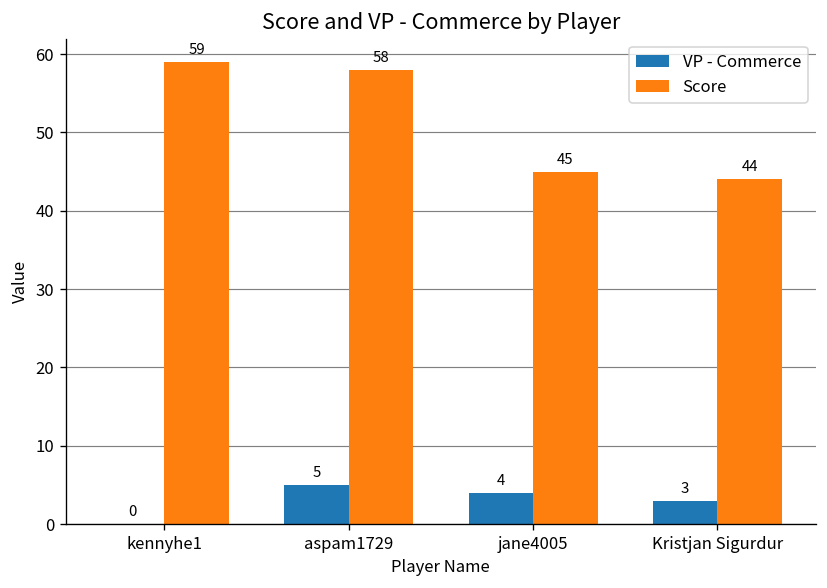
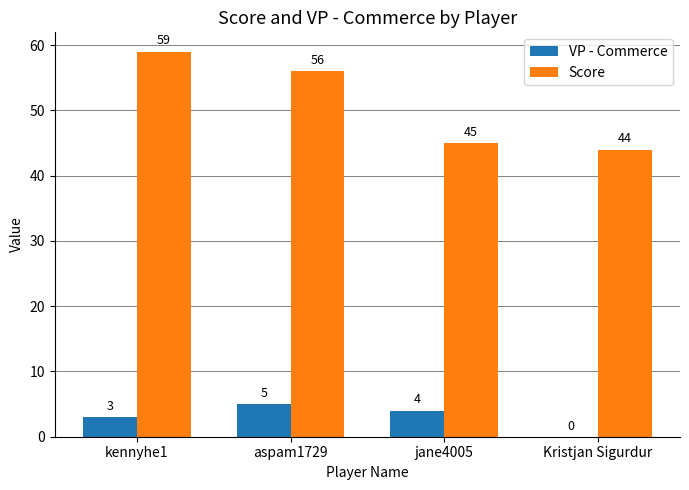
VP - Commerce, kennyhe1: 0 -> 3
Score, aspam1729: 58 -> 56
VP - Commerce, Kristjan Sigurdur: 3 -> 0
